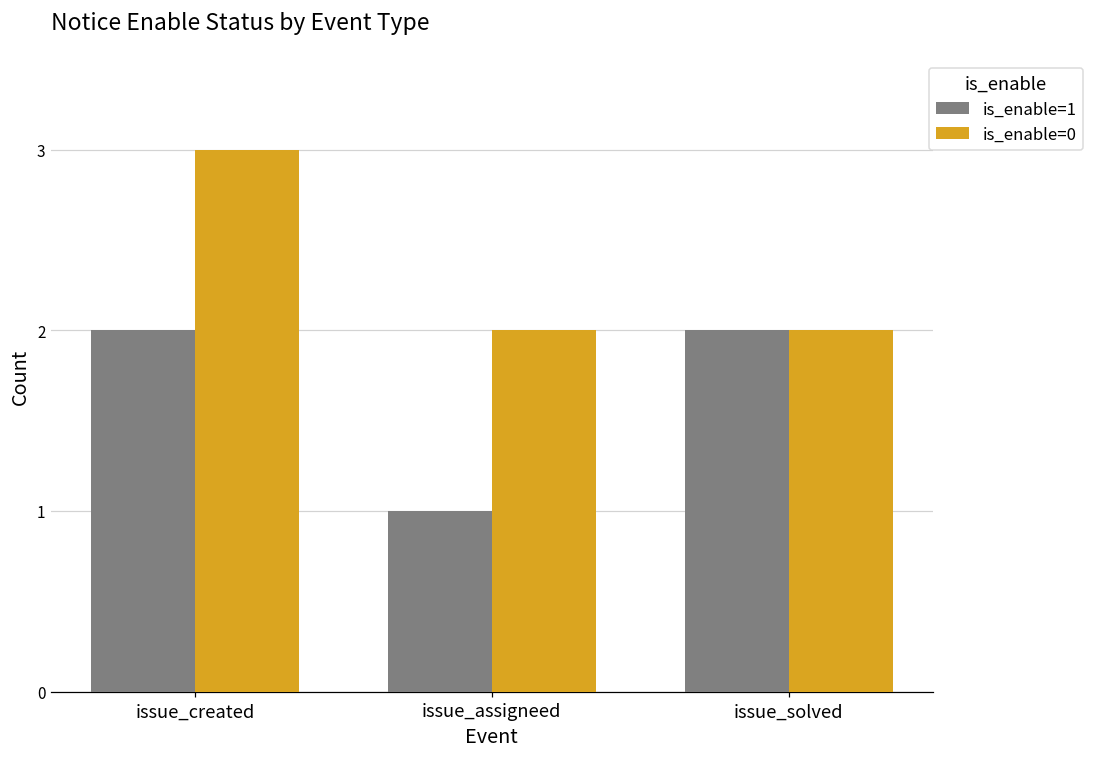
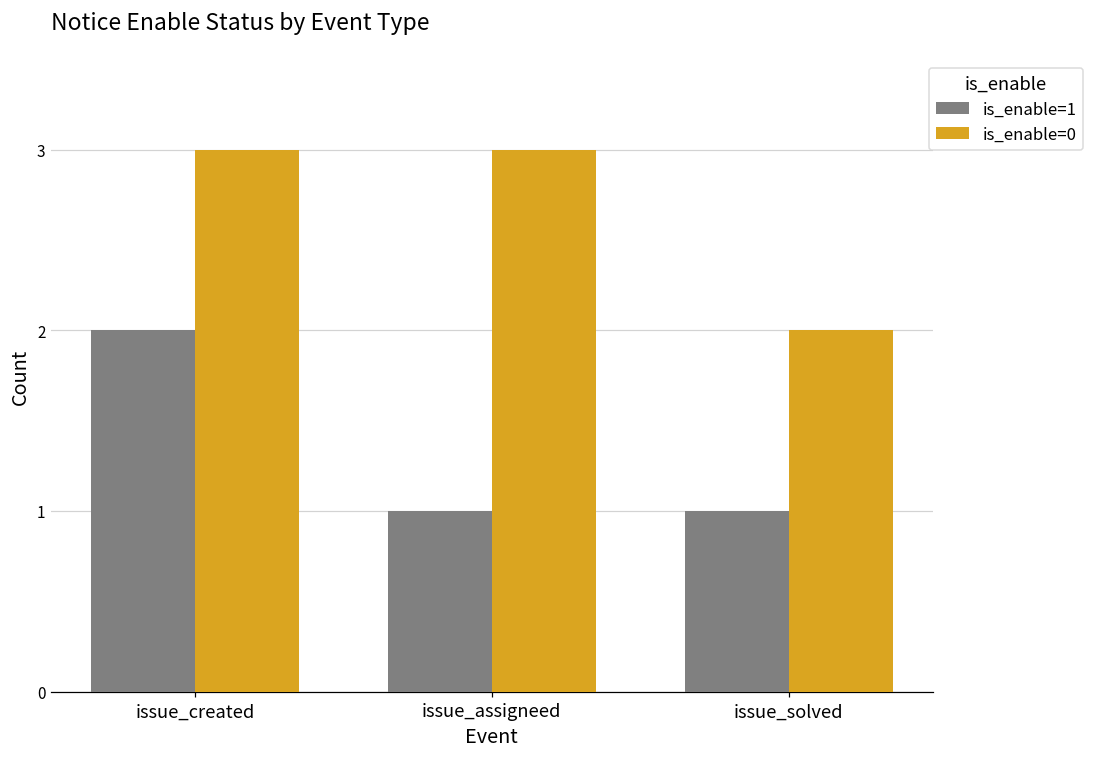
is_enable=0, issue_assigneed: 2 -> 3
is_enable=1, issue_solved: 2 -> 1
